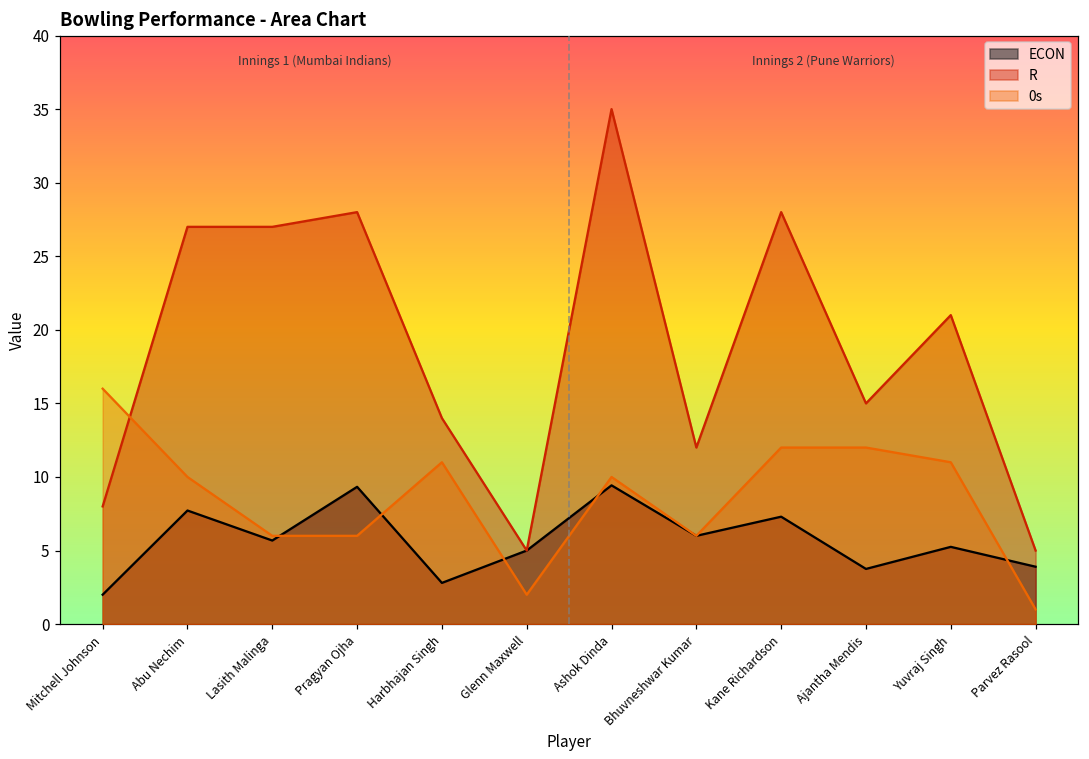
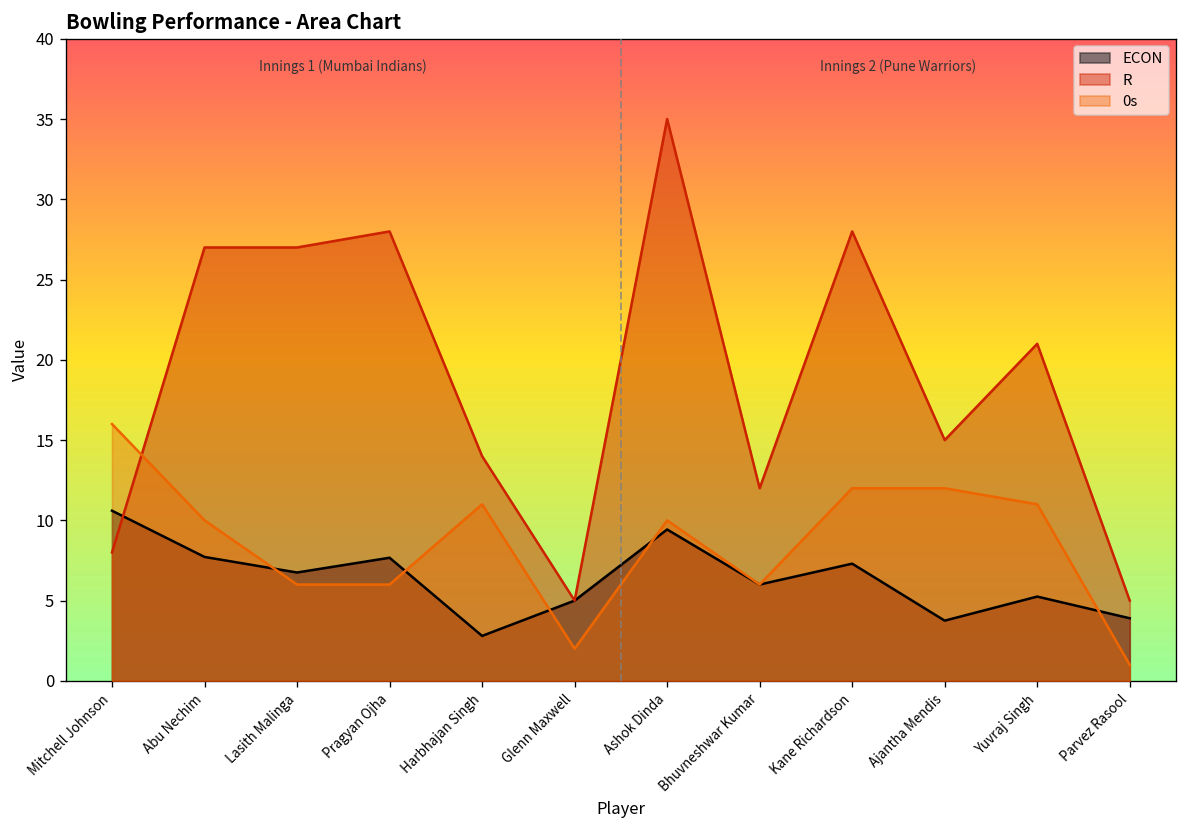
ECON, Mitchell Johnson: 2.0 -> 10.6
ECON, Lasith Malinga: 5.7 -> 6.8
ECON, Pragyan Ojha: 9.3 -> 7.7
